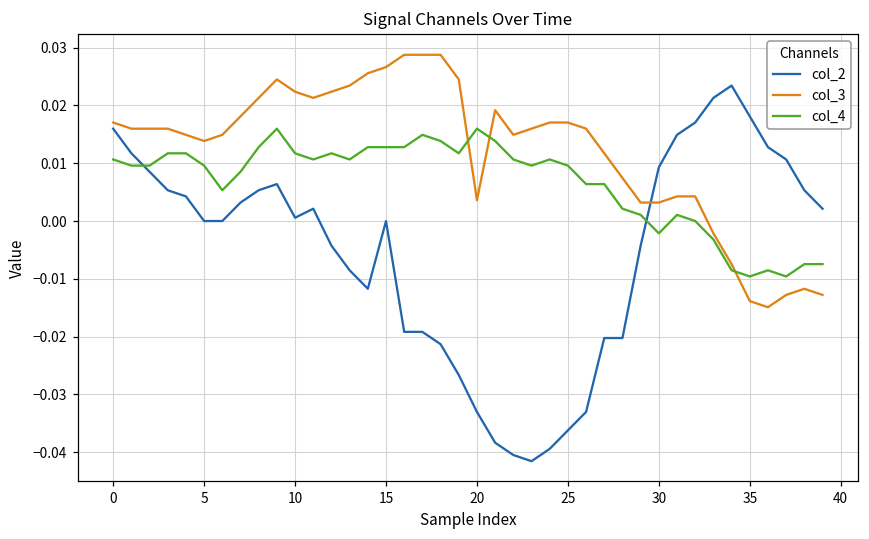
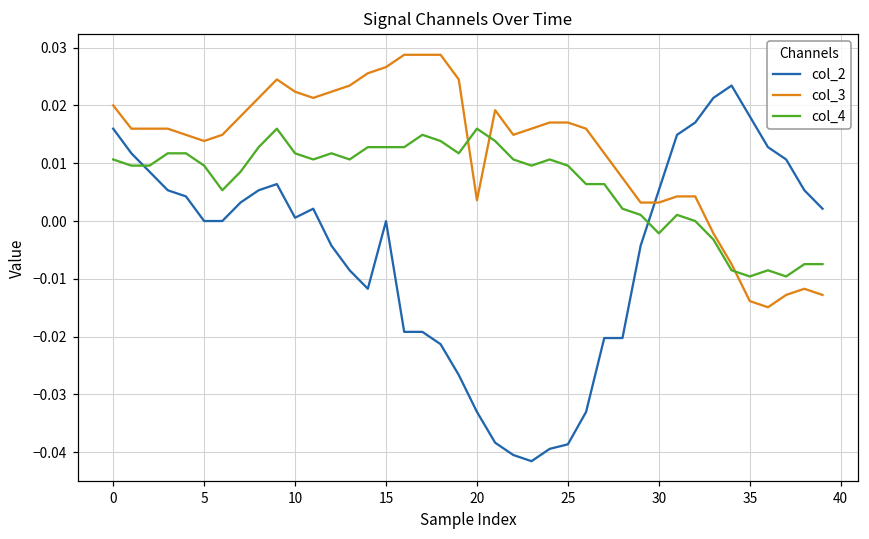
col_3, 0: 0.017 -> 0.020
col_2, 25: -0.036 -> -0.039
col_2, 30: 0.009 -> 0.005
